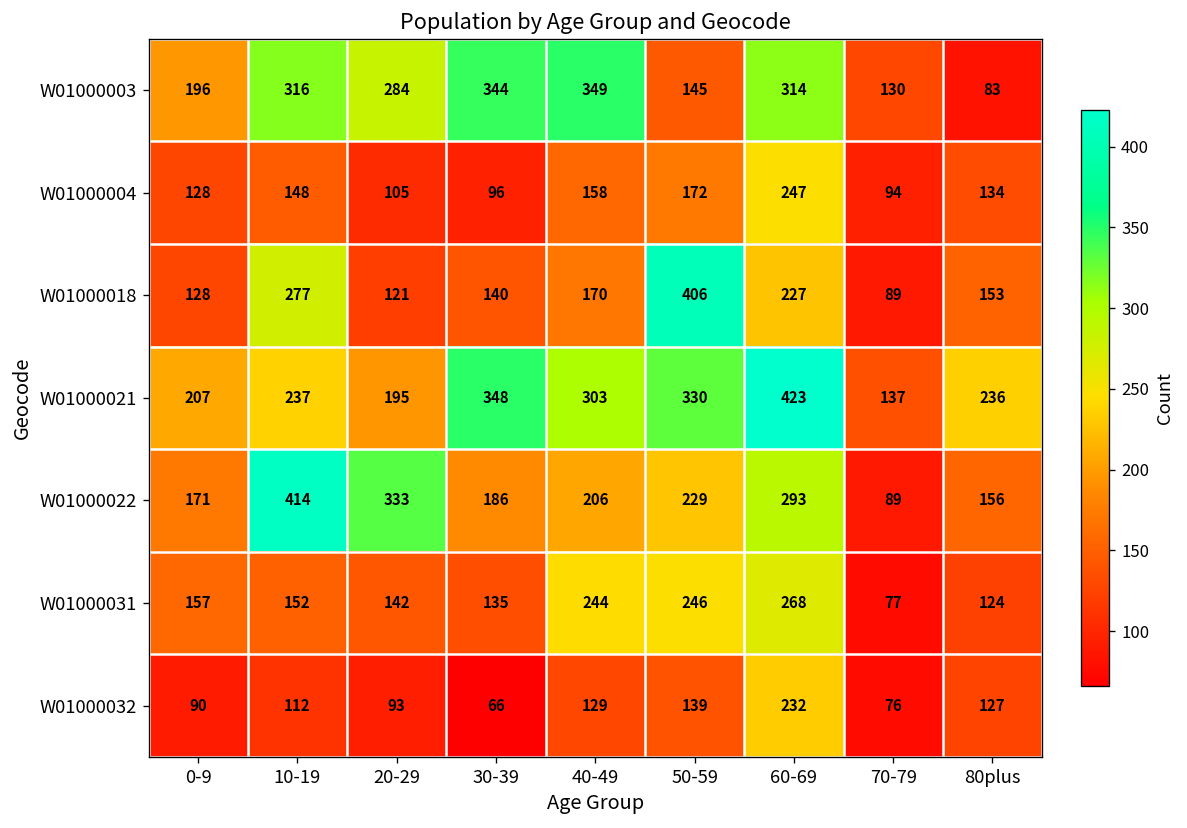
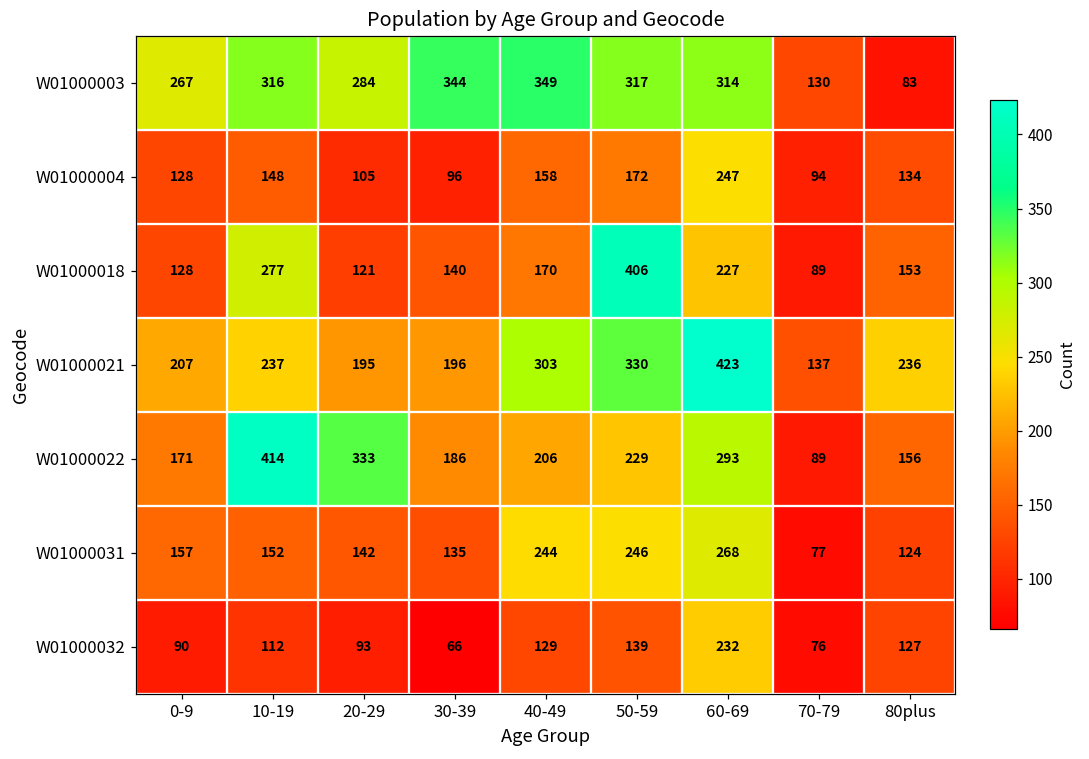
W01000003, 0-9: 196 -> 267
W01000003, 50-59: 145 -> 317
W01000021, 30-39: 348 -> 196
